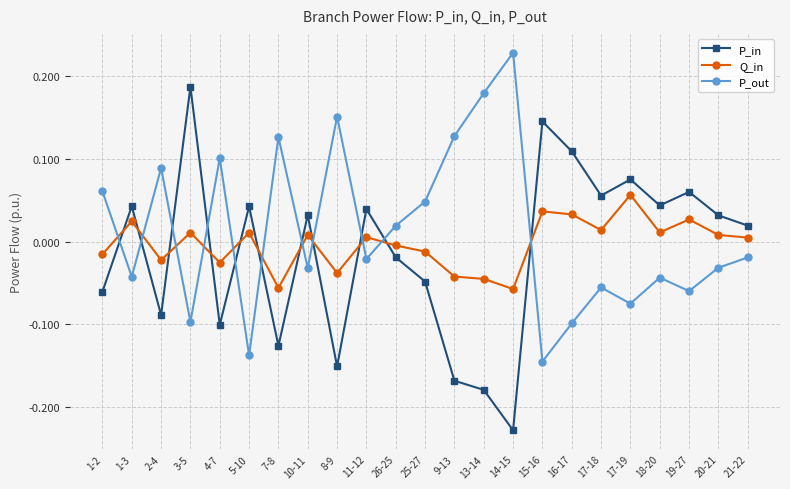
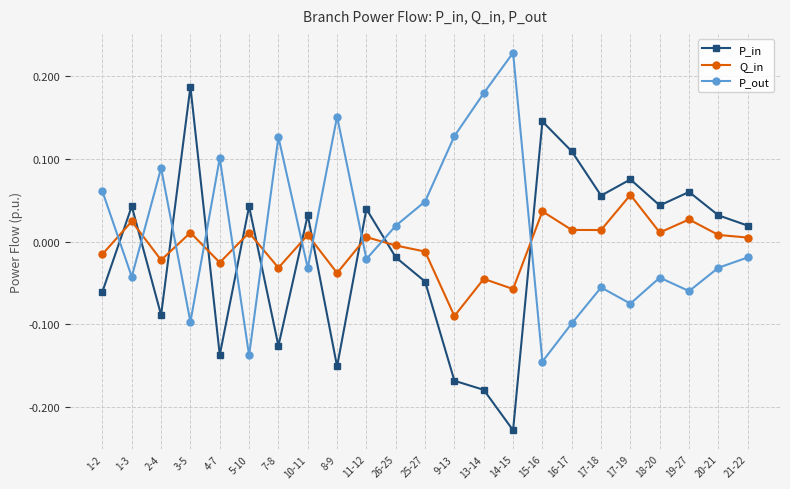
P_in, 4-7: -0.10 -> -0.14
Q_in, 7-8: -0.06 -> -0.03
Q_in, 9-13: -0.04 -> -0.09
Q_in, 16-17: 0.03 -> 0.01
